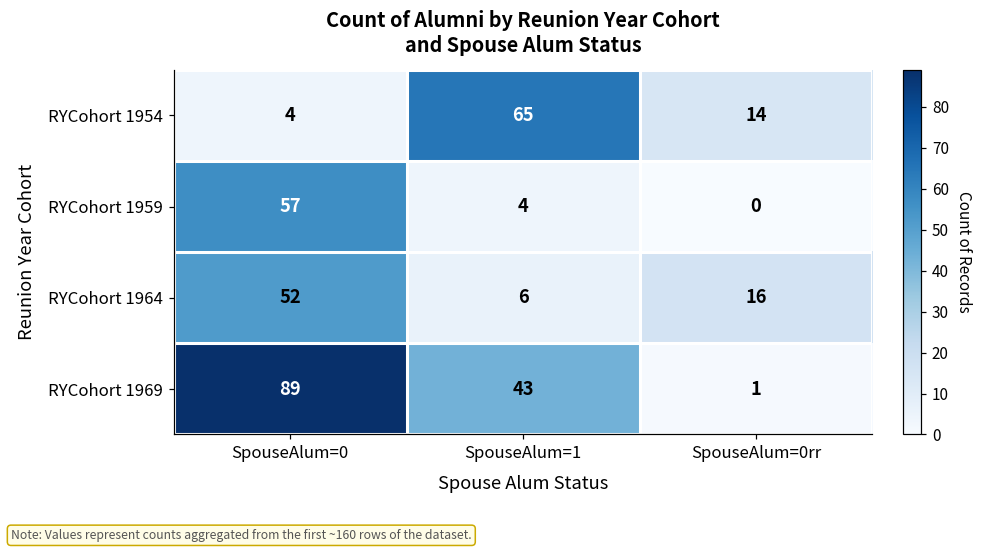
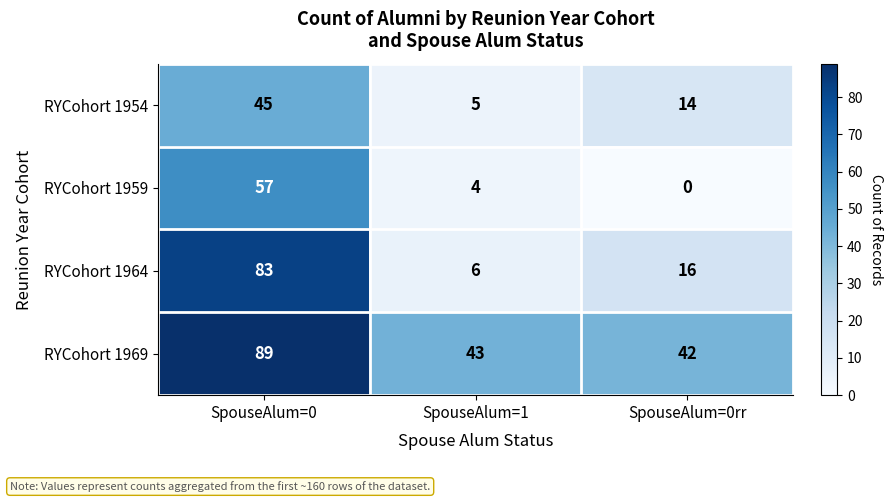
RYCohort 1954, SpouseAlum=0: 4 -> 45
RYCohort 1954, SpouseAlum=1: 65 -> 5
RYCohort 1964, SpouseAlum=0: 52 -> 83
RYCohort 1969, SpouseAlum=0rr: 1 -> 42
